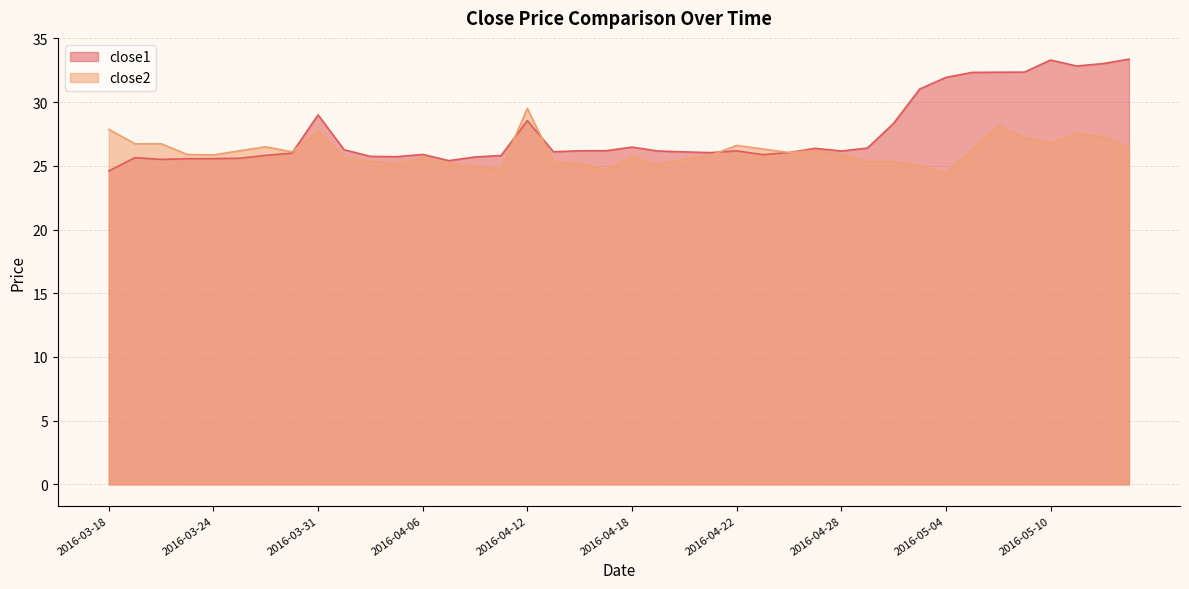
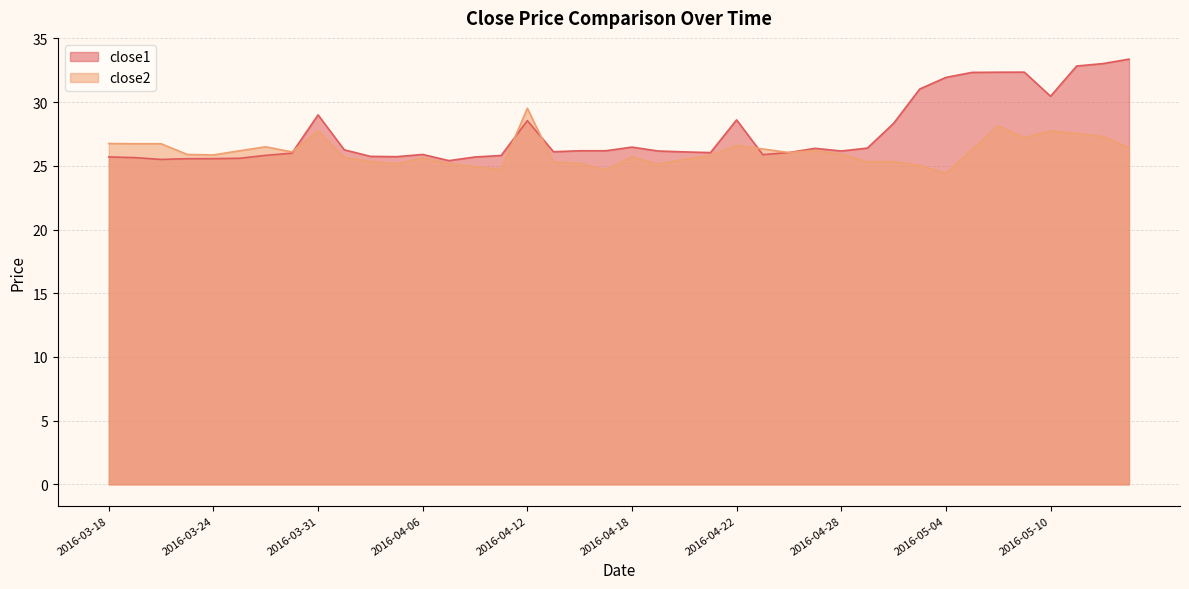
close1, 2016-03-18: 24.6 -> 25.7
close2, 2016-03-18: 27.9 -> 26.8
close1, 2016-04-22: 26.2 -> 28.6
close1, 2016-05-10: 33.3 -> 30.5
close2, 2016-05-10: 26.8 -> 27.7
